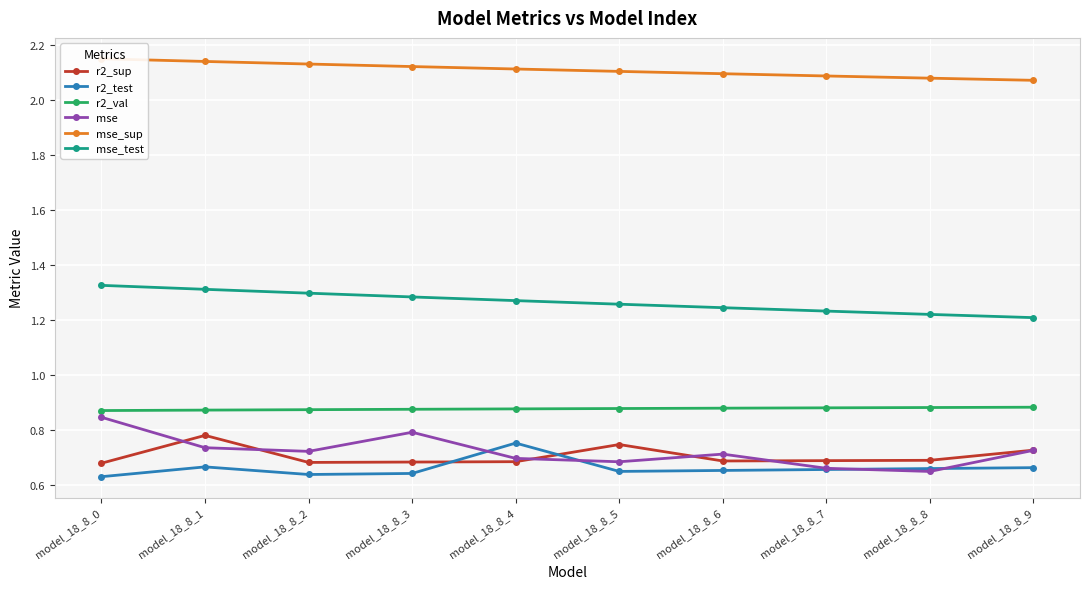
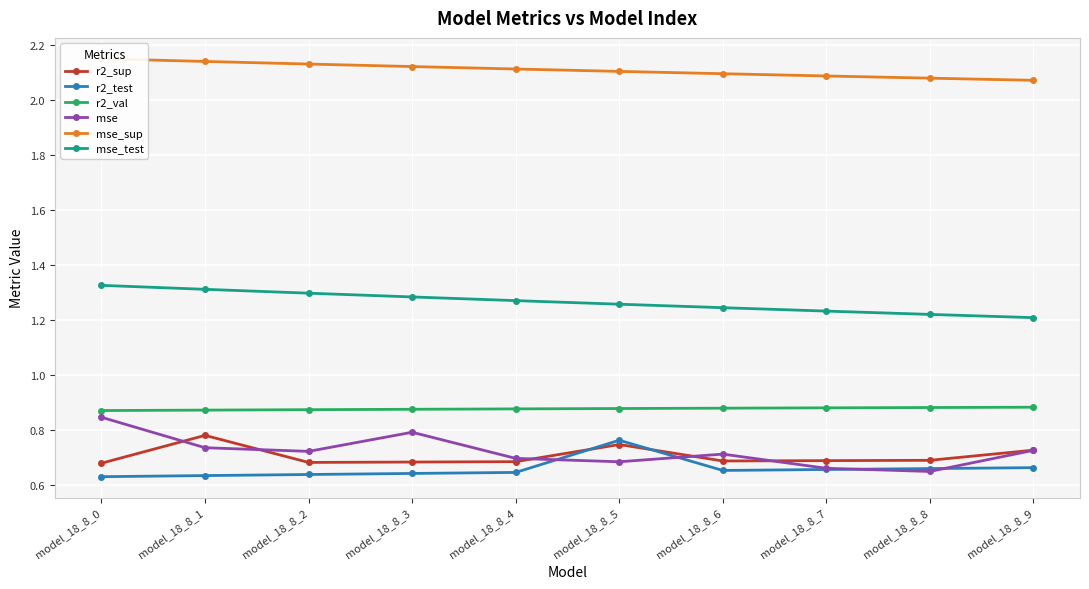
r2_test, model_18_8_1: 0.67 -> 0.63
r2_test, model_18_8_4: 0.75 -> 0.64
r2_test, model_18_8_5: 0.65 -> 0.76
